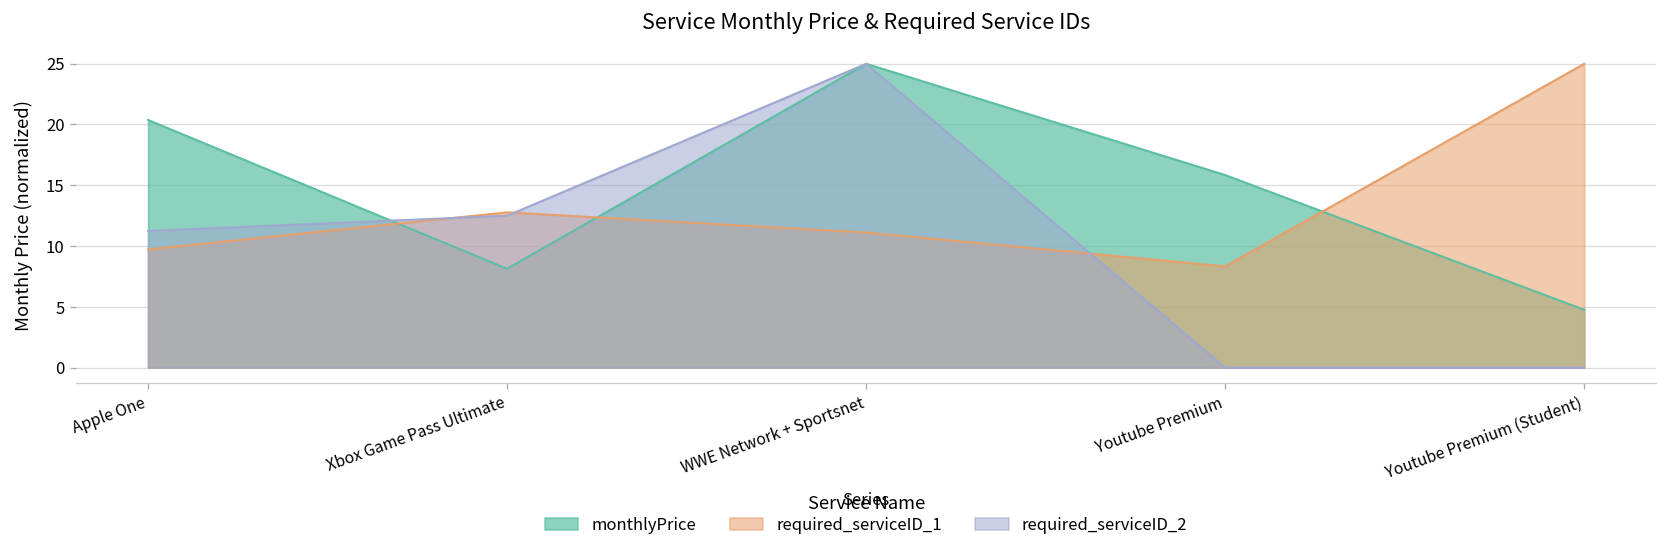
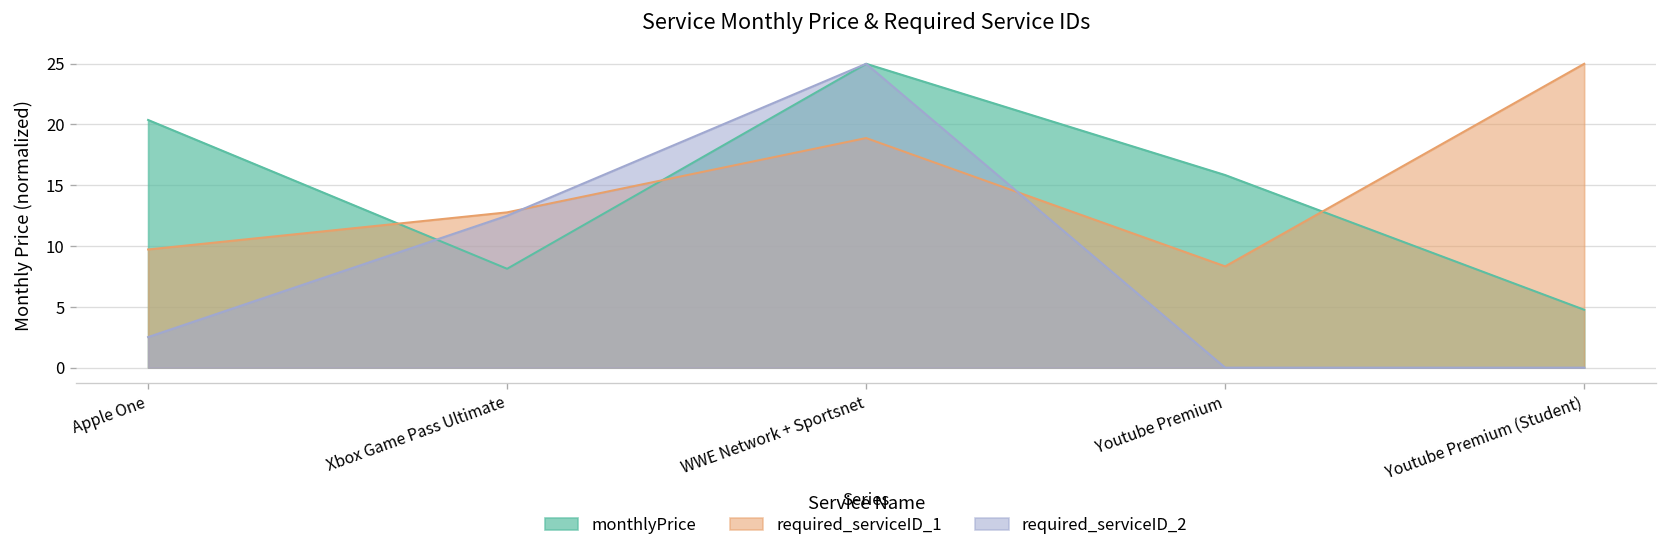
required_serviceID_2, Apple One: 11.2 -> 2.5
required_serviceID_1, WWE Network + Sportsnet: 11.1 -> 18.9
